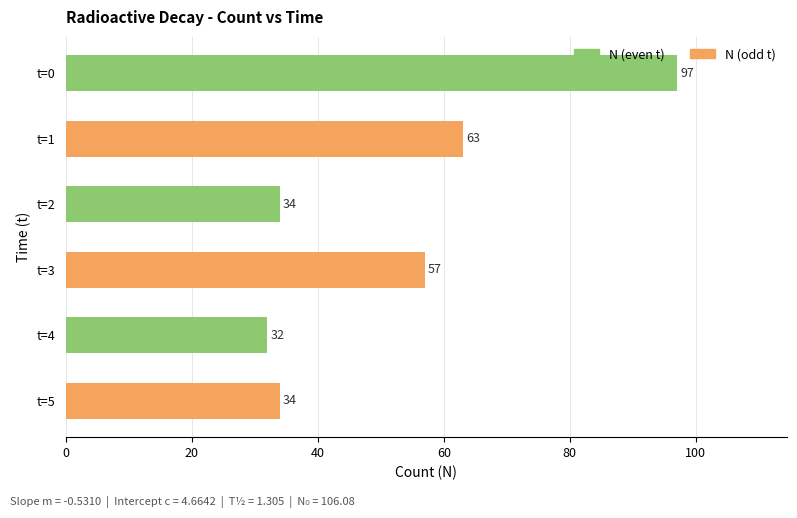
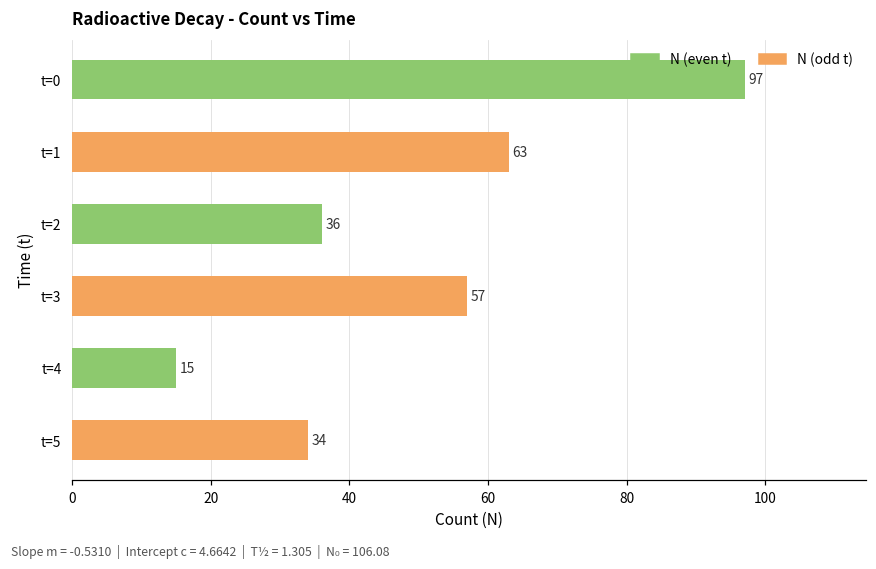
t=2: 34 -> 36
t=4: 32 -> 15
